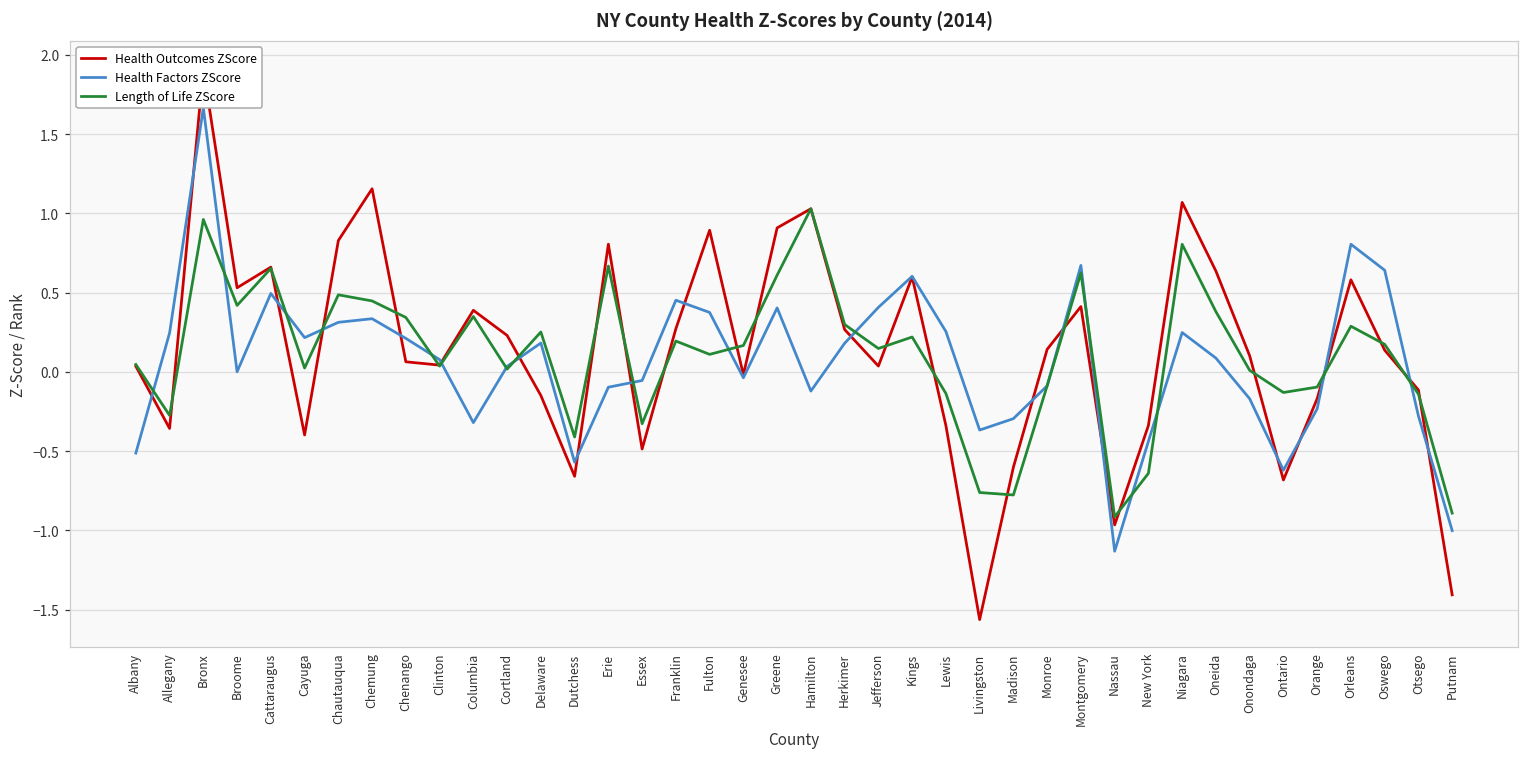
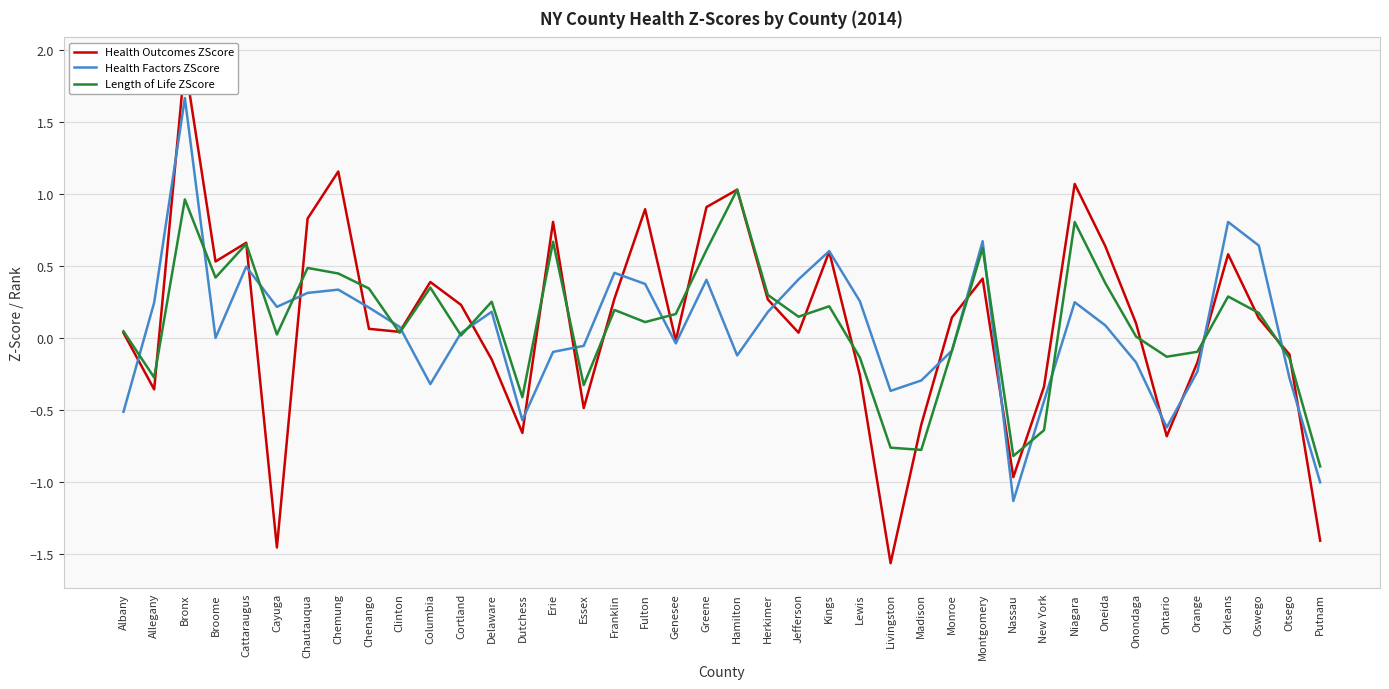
Health Outcomes ZScore, Cayuga: -0.40 -> -1.45
Health Outcomes ZScore, Lewis: -0.34 -> -0.26
Length of Life ZScore, Nassau: -0.92 -> -0.82
